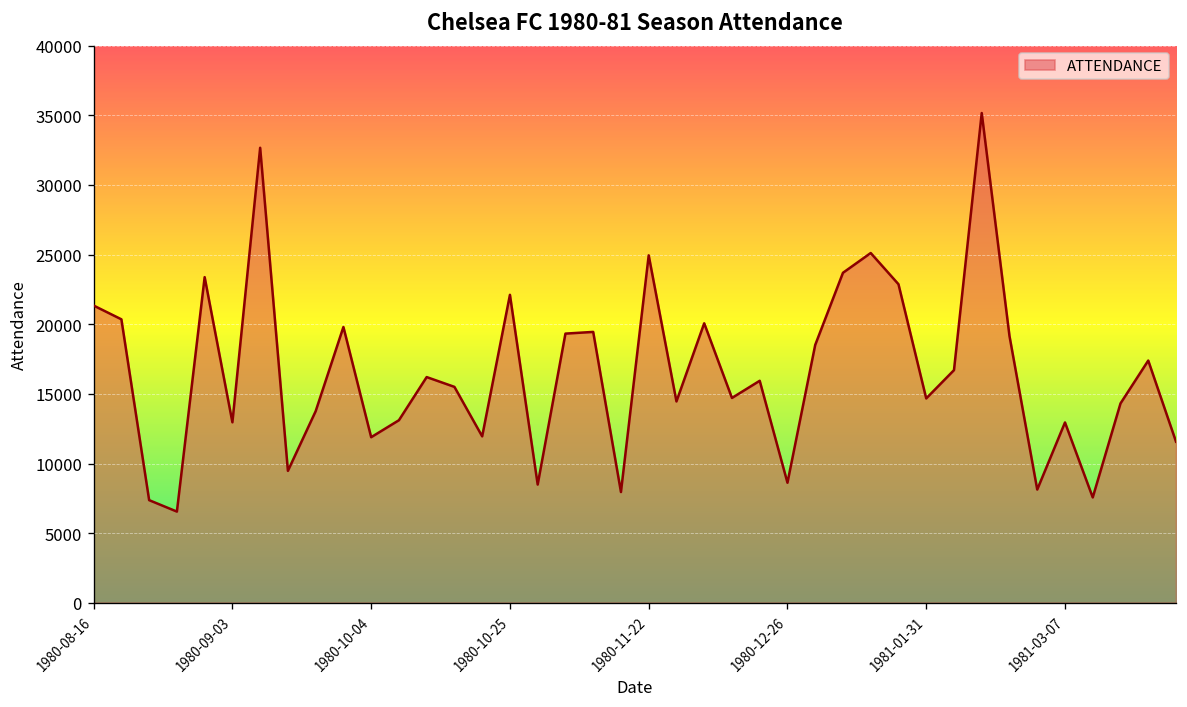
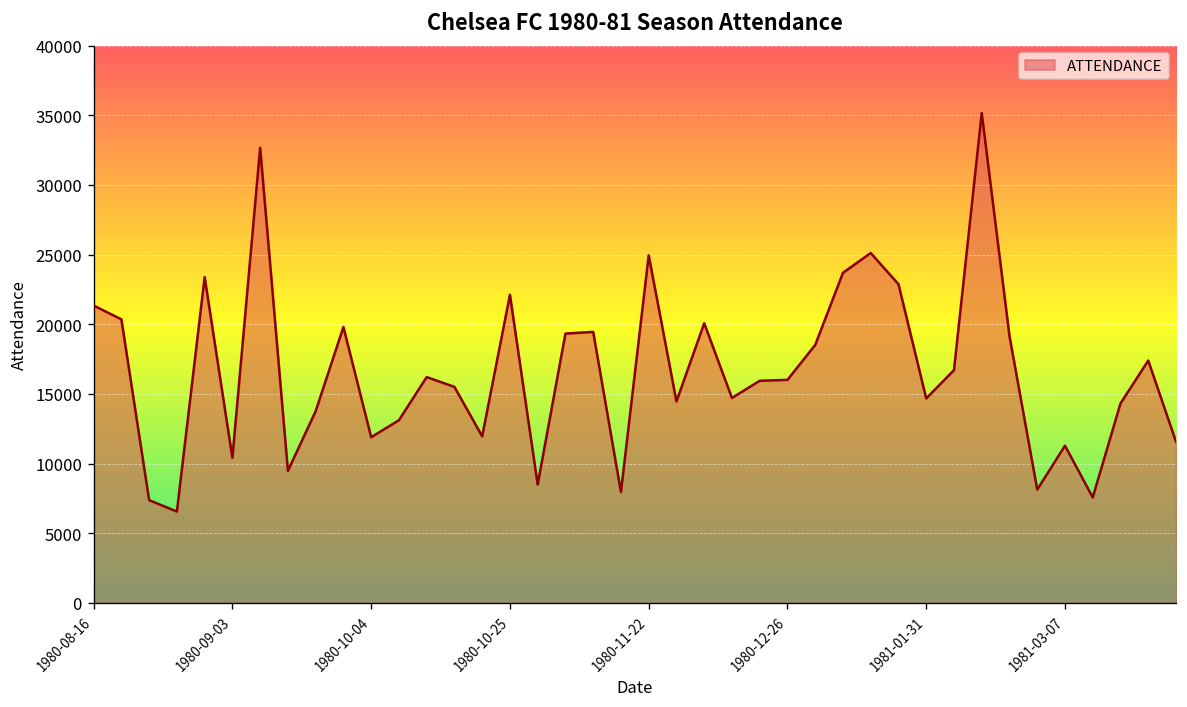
1980-09-03: 13000 -> 10400
1980-12-26: 8600 -> 16000
1981-03-07: 12900 -> 11300
